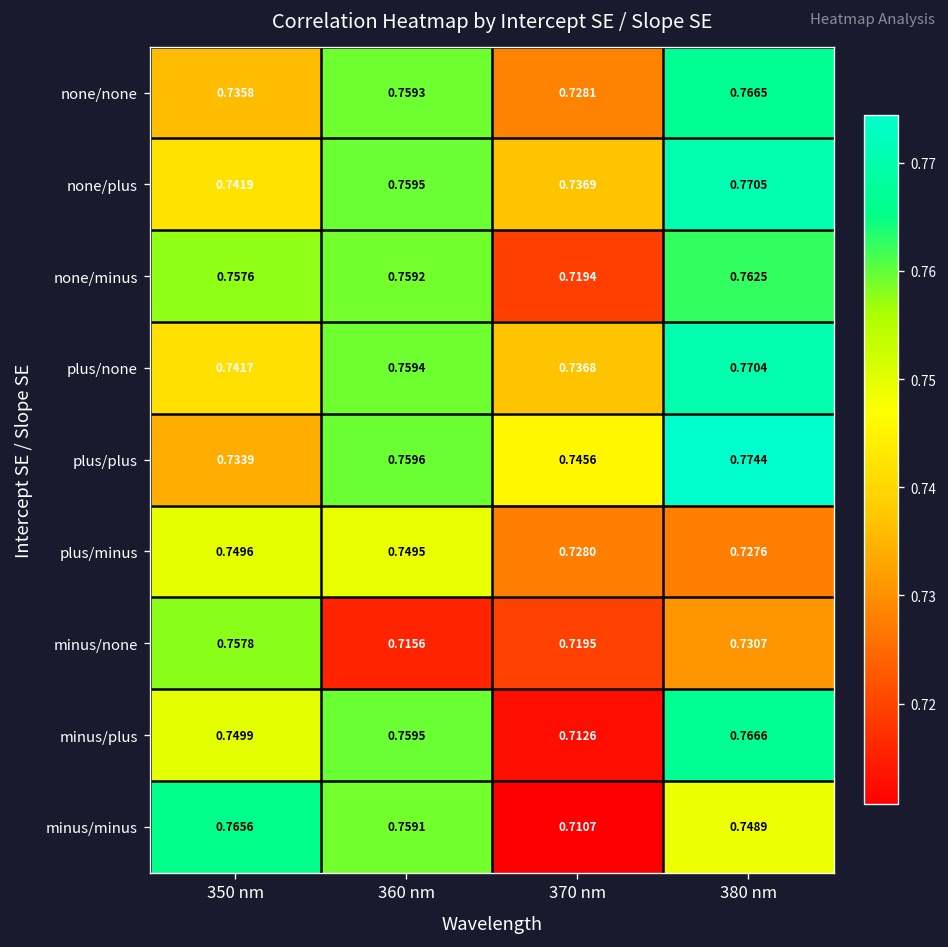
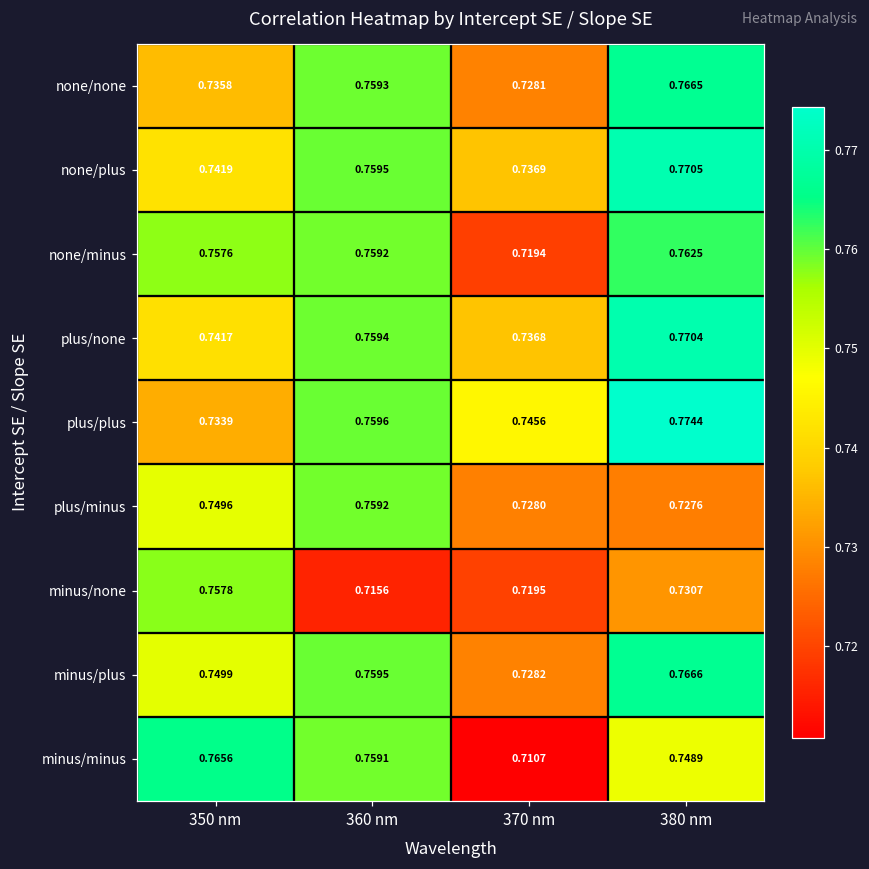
plus/minus, 360 nm: 0.7495 -> 0.7592
minus/plus, 370 nm: 0.7126 -> 0.7282
